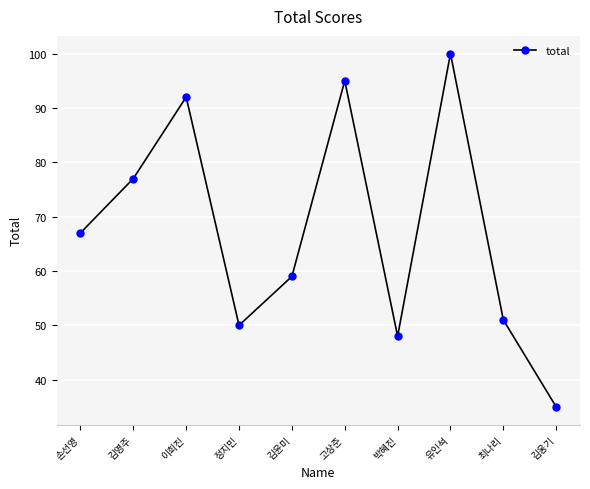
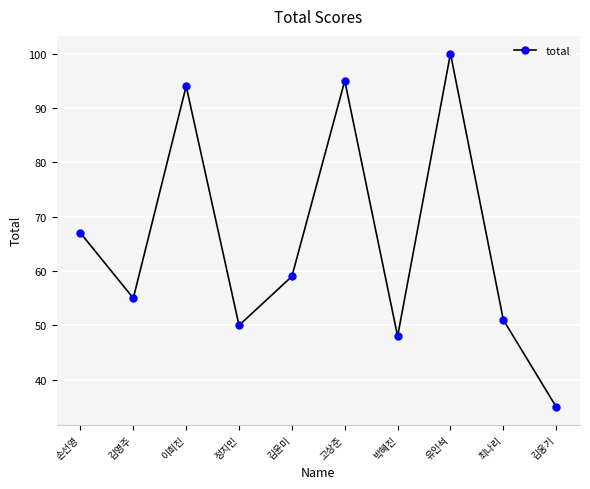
김영주: 77 -> 55
이희진: 92 -> 94
